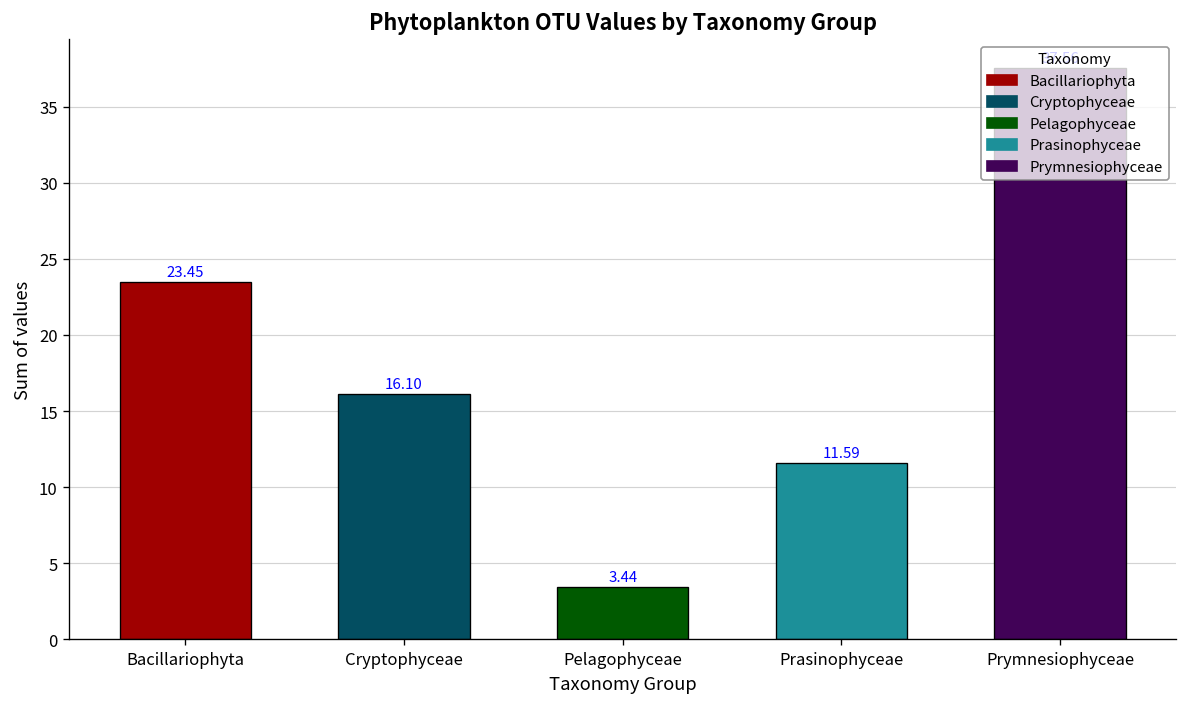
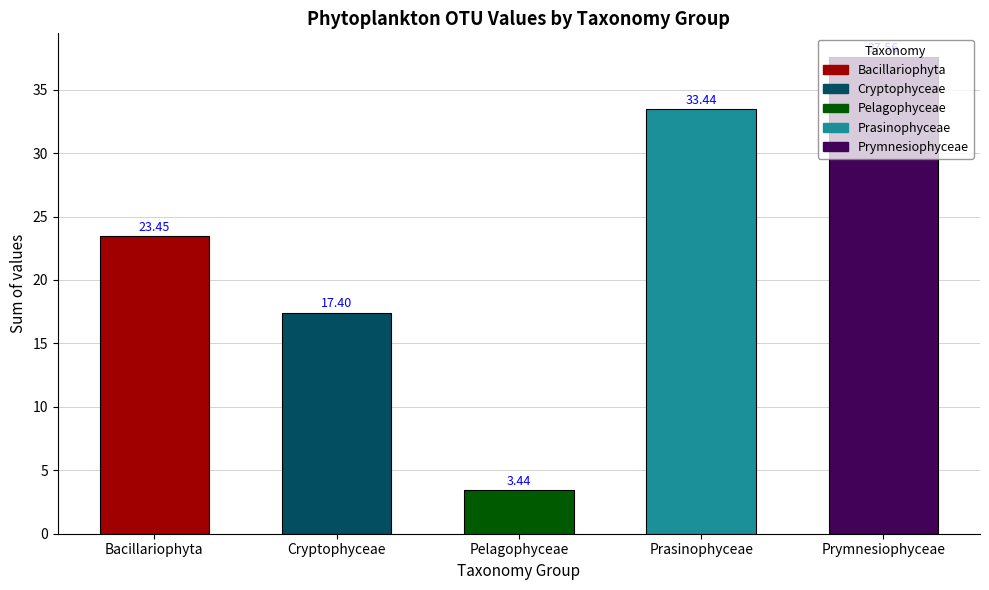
Cryptophyceae: 16.10 -> 17.40
Prasinophyceae: 11.59 -> 33.44
